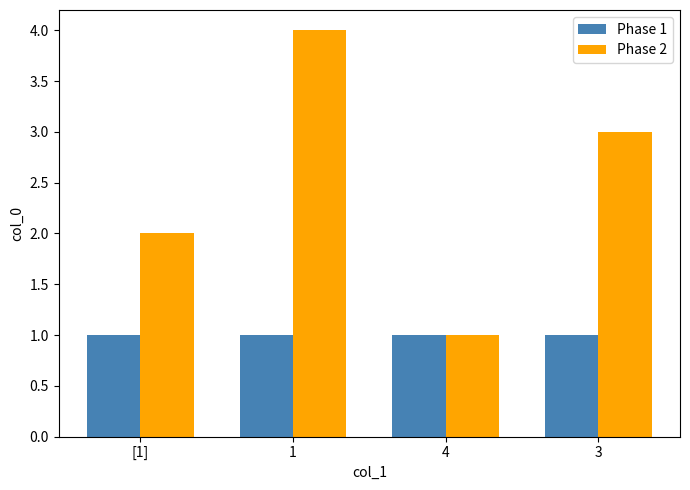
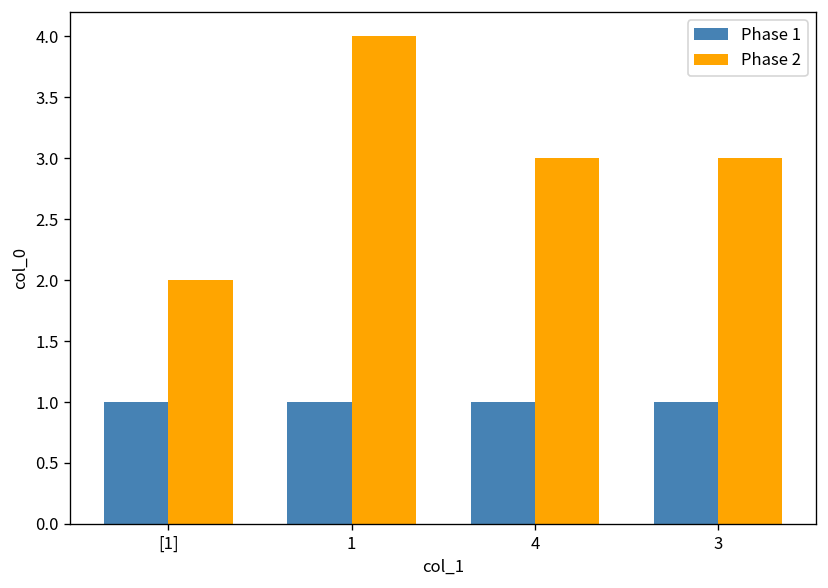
Phase 2, 4: 1 -> 3
